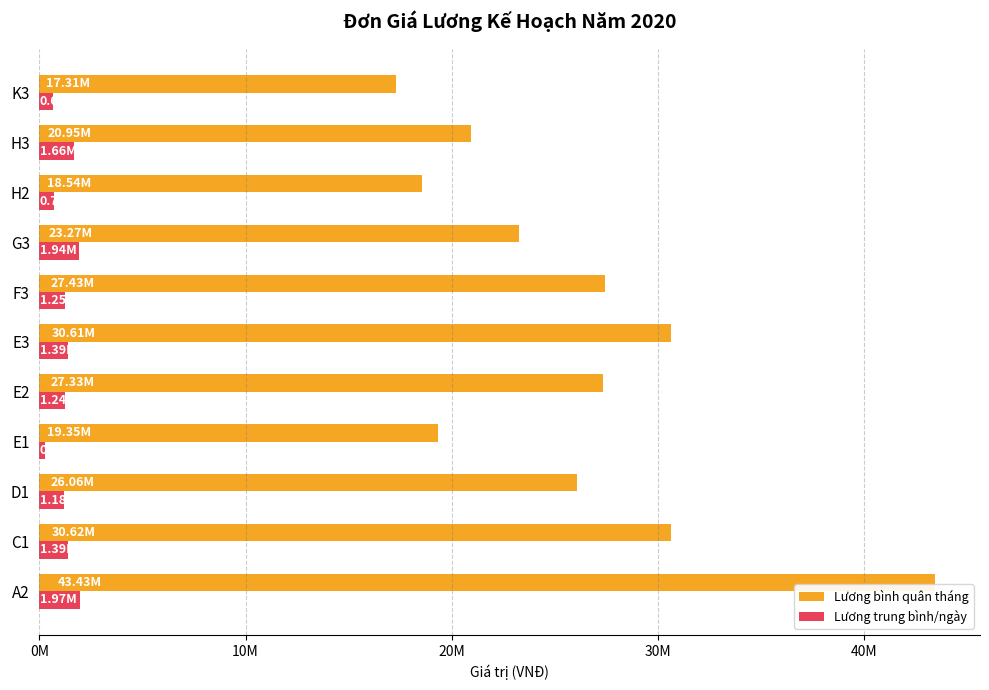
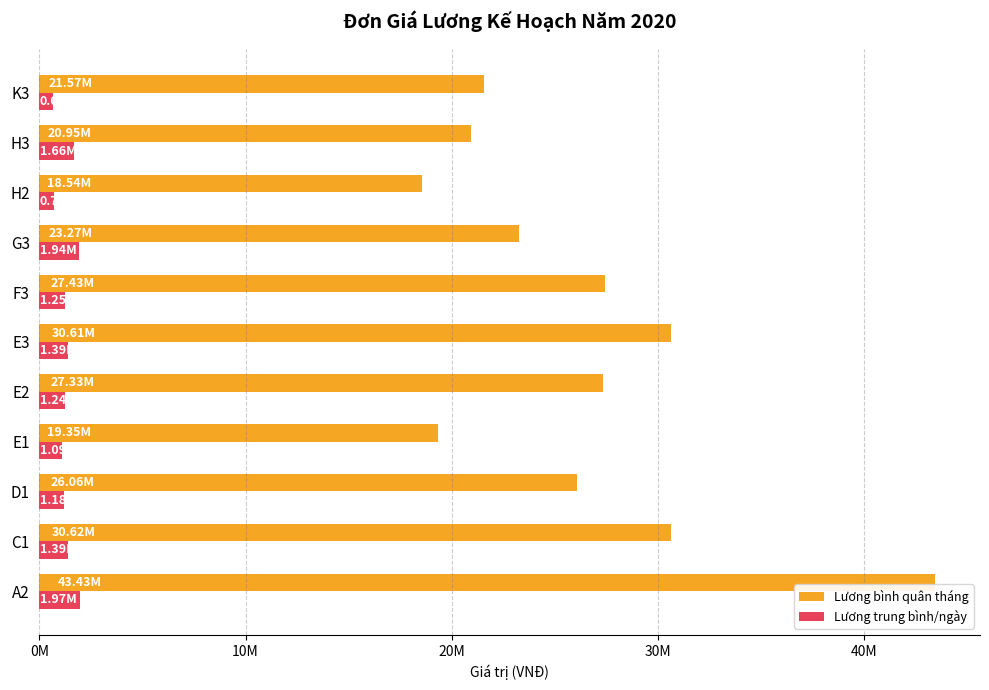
Lương bình quân tháng, K3: 17.31M -> 21.57M
Lương trung bình/ngày, E1: 300000 -> 1100000
